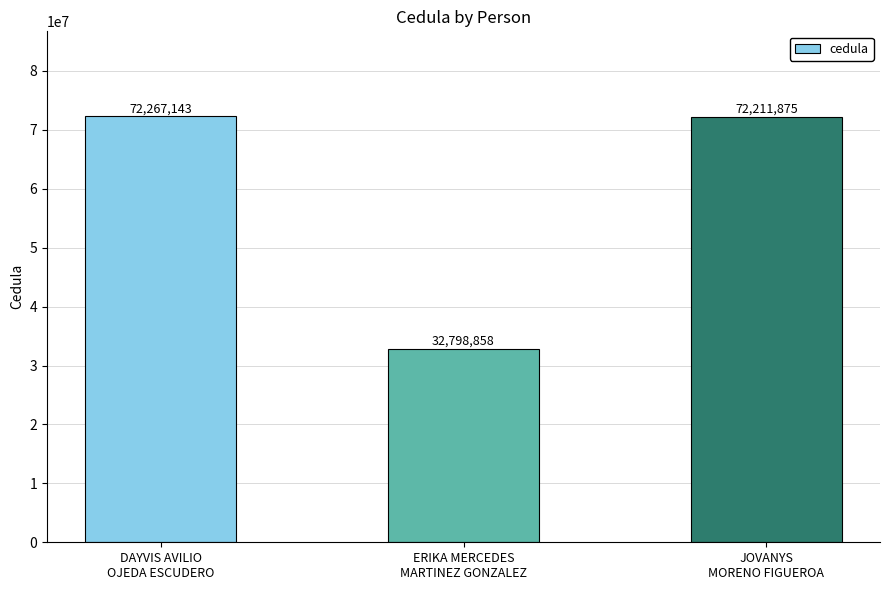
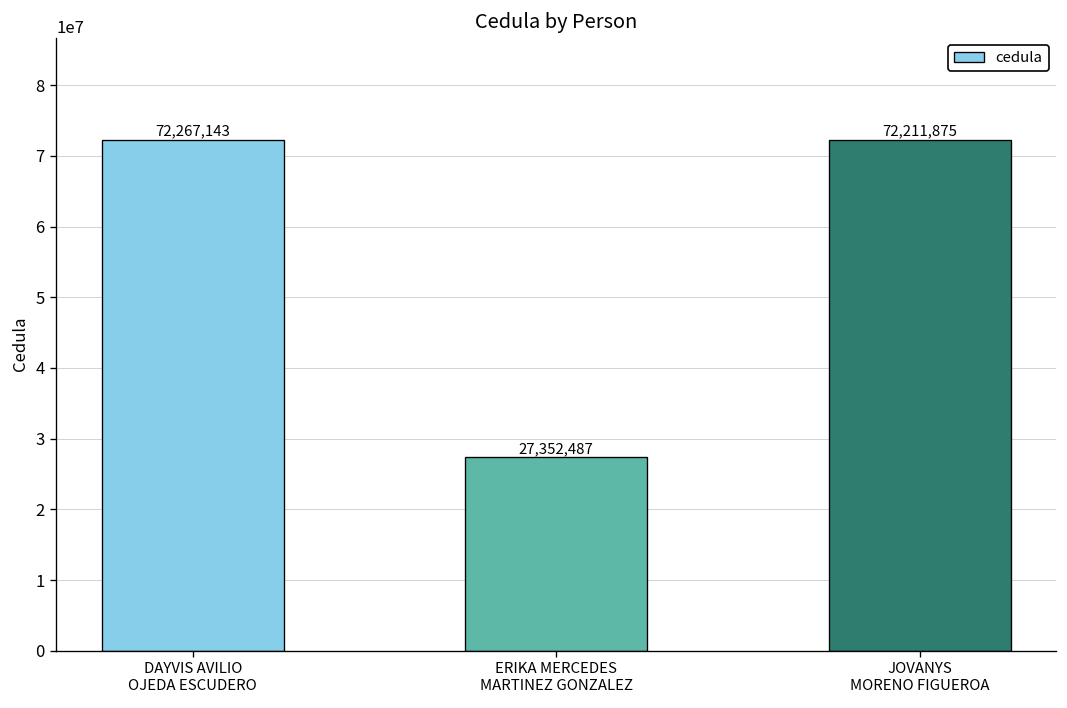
ERIKA MERCEDES MARTINEZ GONZALEZ: 32,798,858 -> 27,352,487
